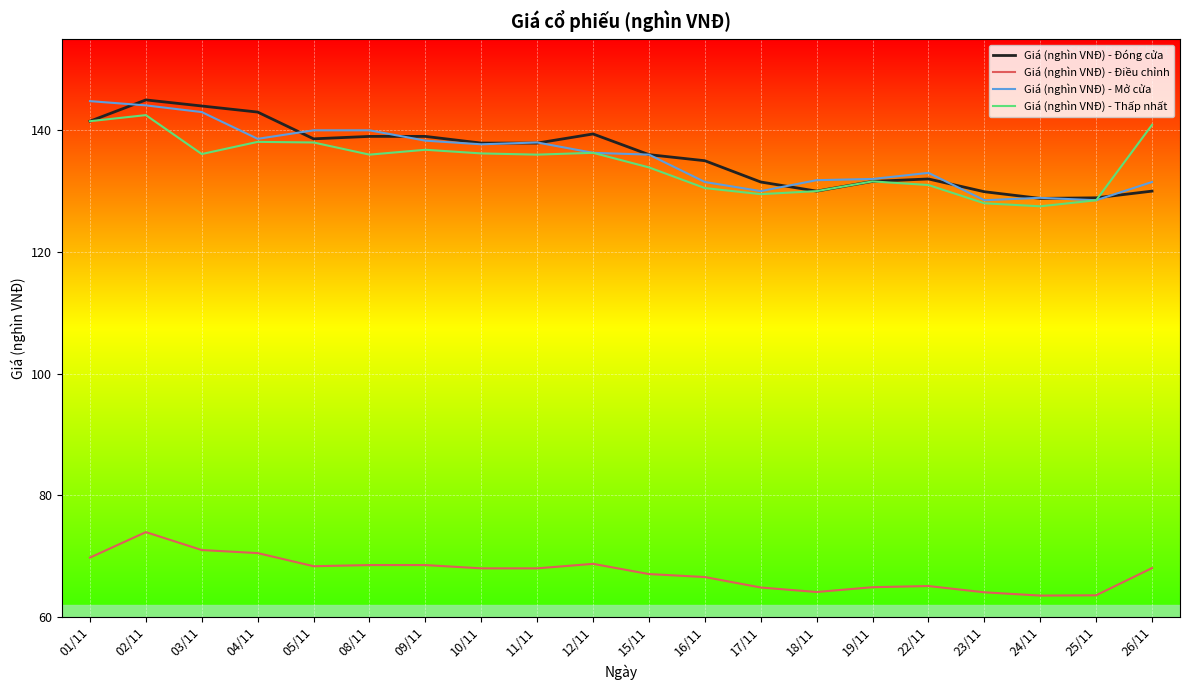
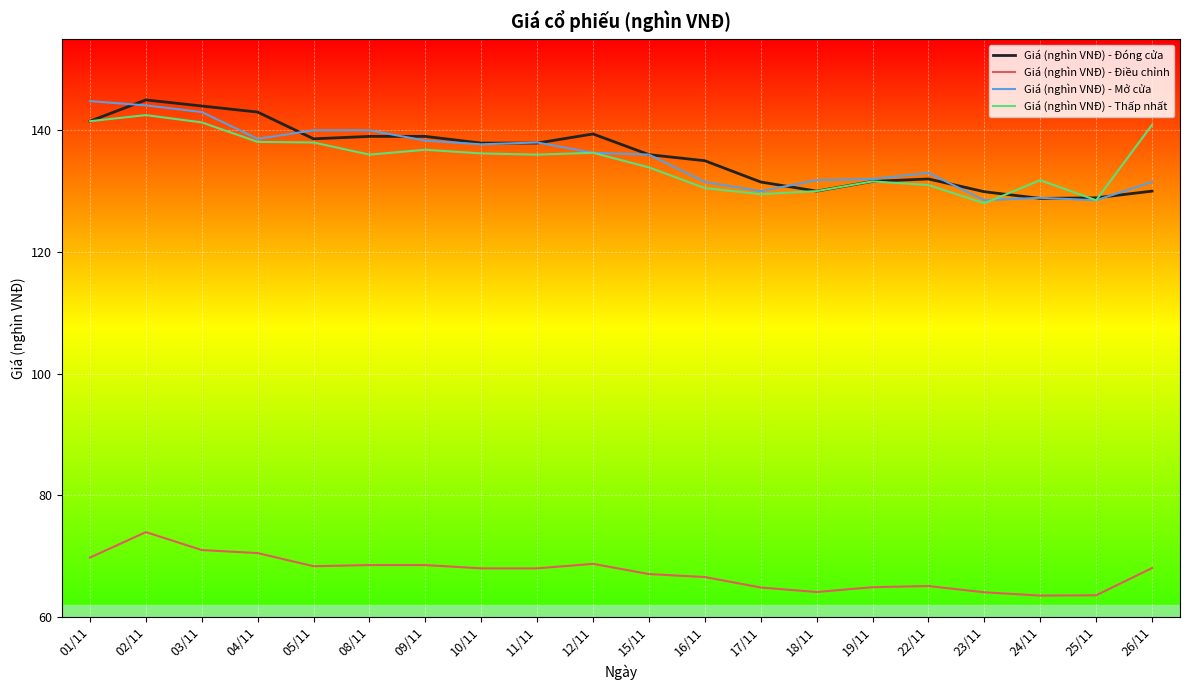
Giá (nghìn VNĐ) - Thấp nhất, 03/11: 136 -> 141
Giá (nghìn VNĐ) - Thấp nhất, 24/11: 128 -> 132
